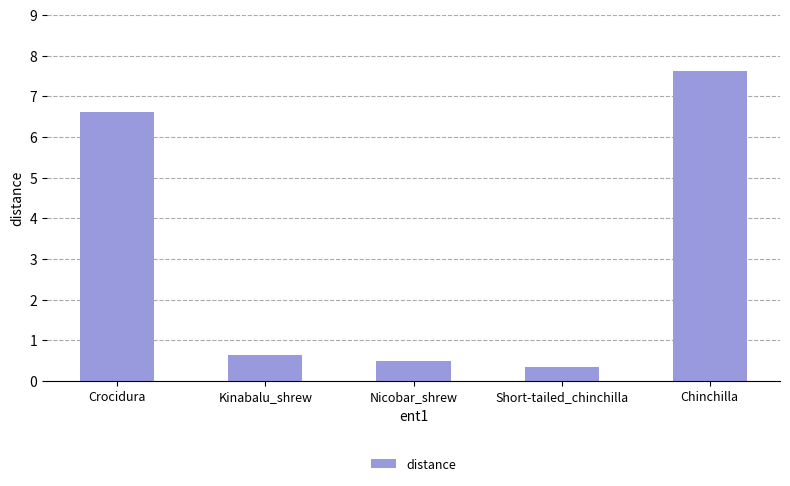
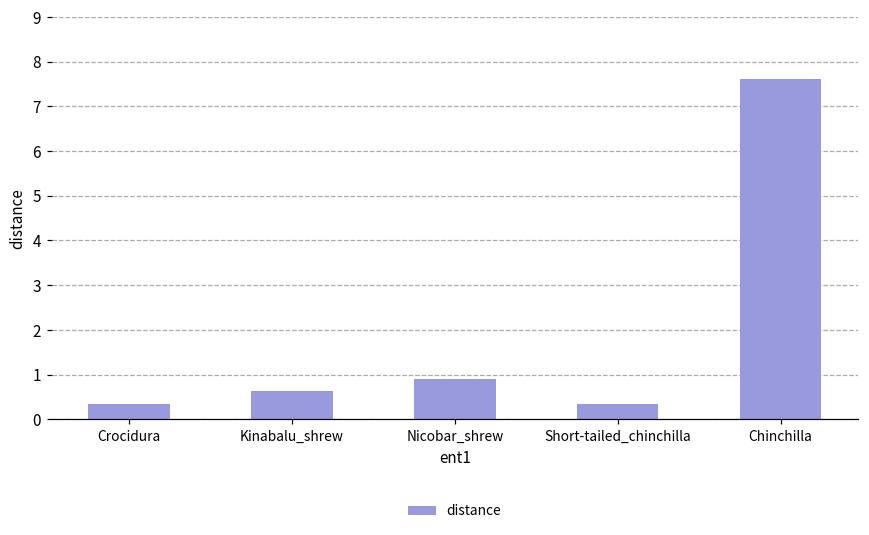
Crocidura: 6.6 -> 0.4
Nicobar_shrew: 0.5 -> 0.9
